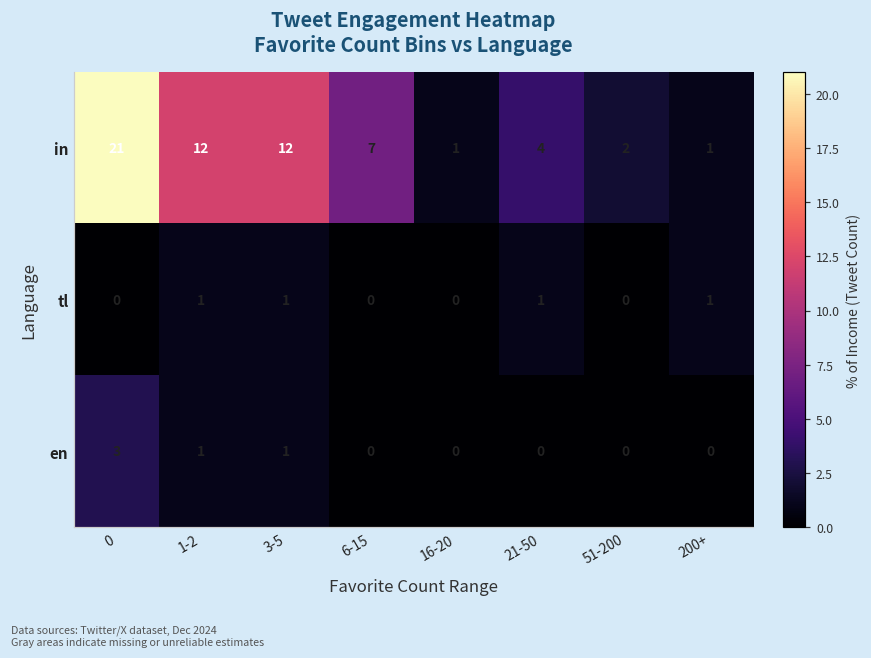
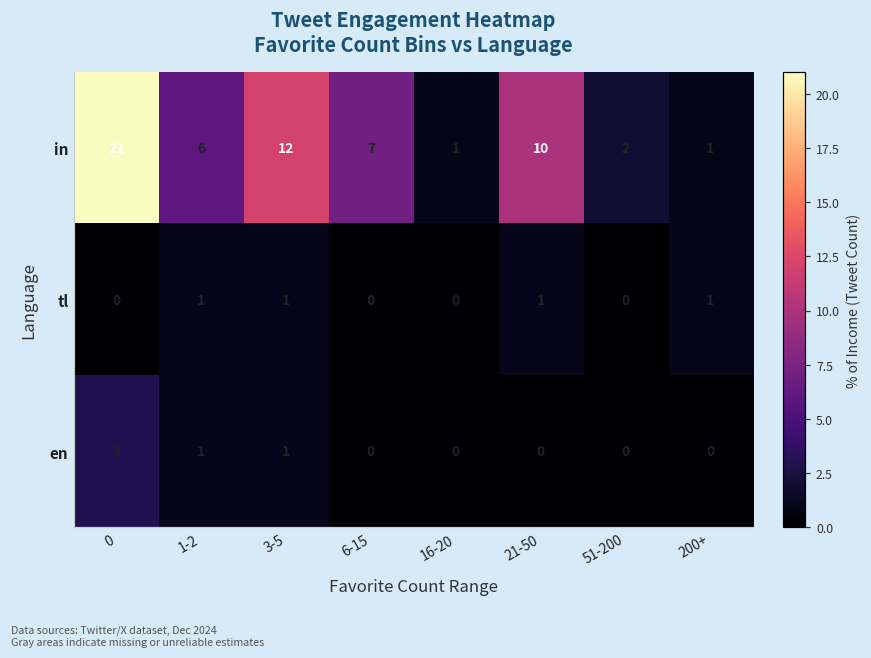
in, 1-2: 12 -> 6
in, 21-50: 4 -> 10
